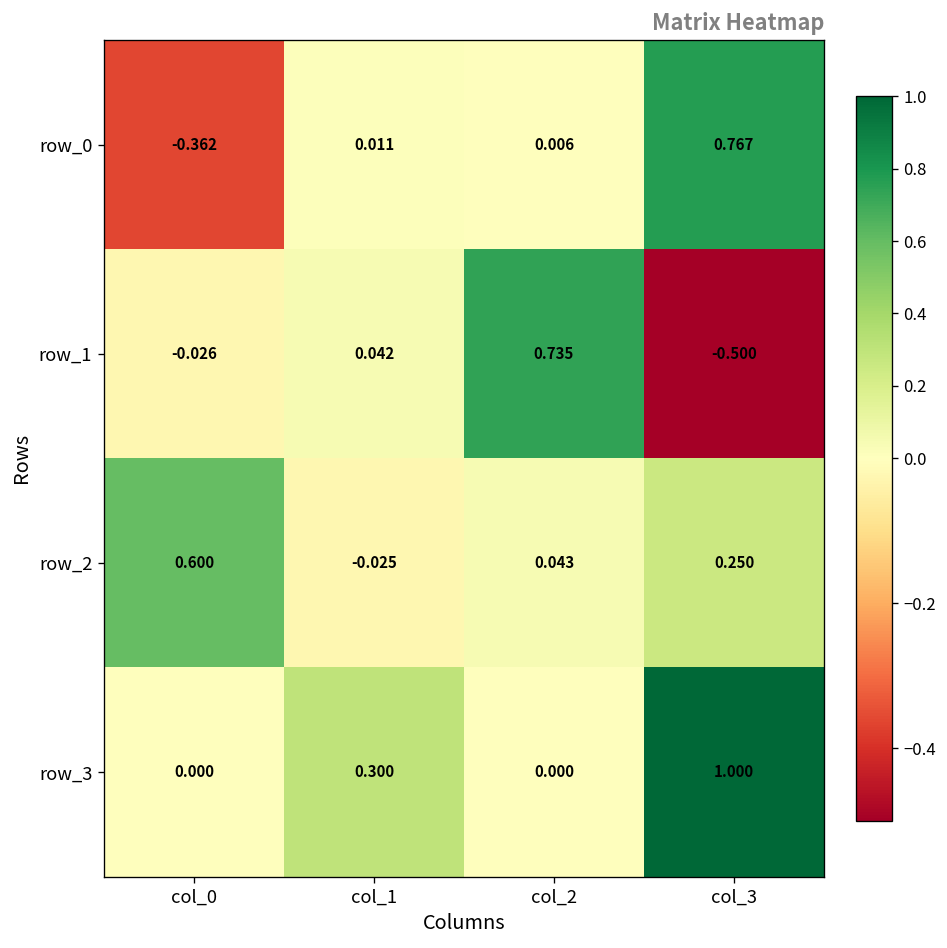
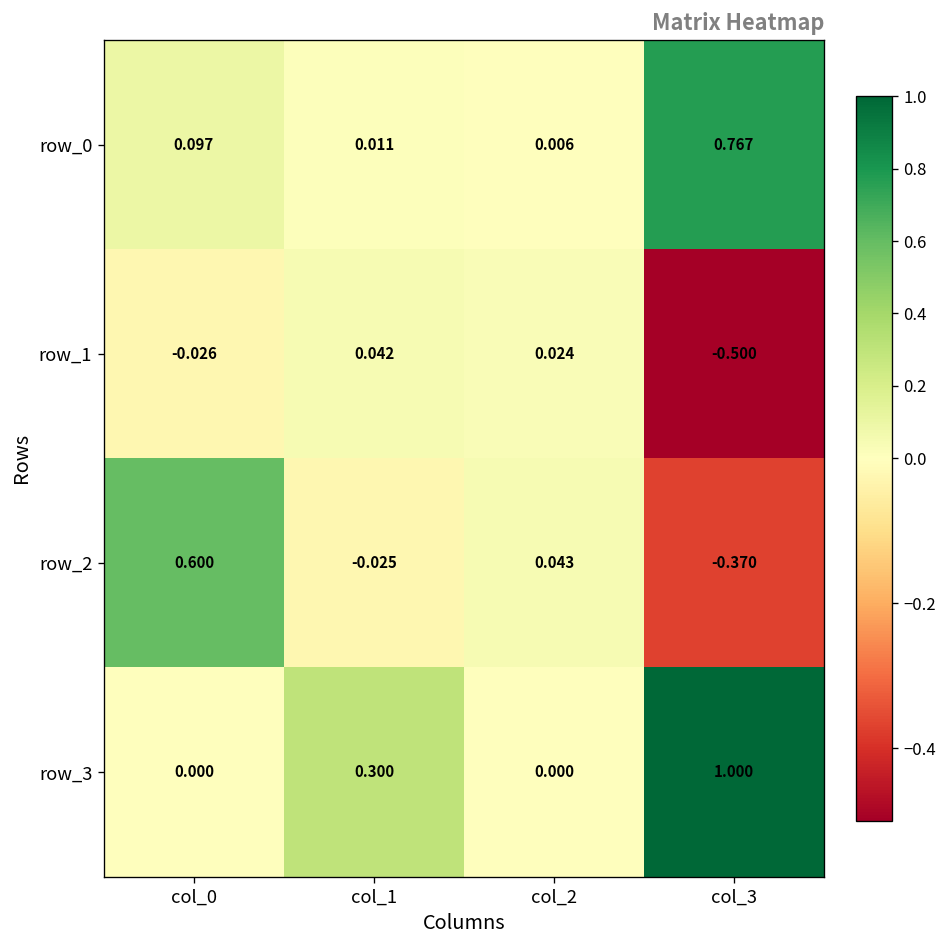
row_0, col_0: -0.362 -> 0.097
row_1, col_2: 0.735 -> 0.024
row_2, col_3: 0.250 -> -0.370
